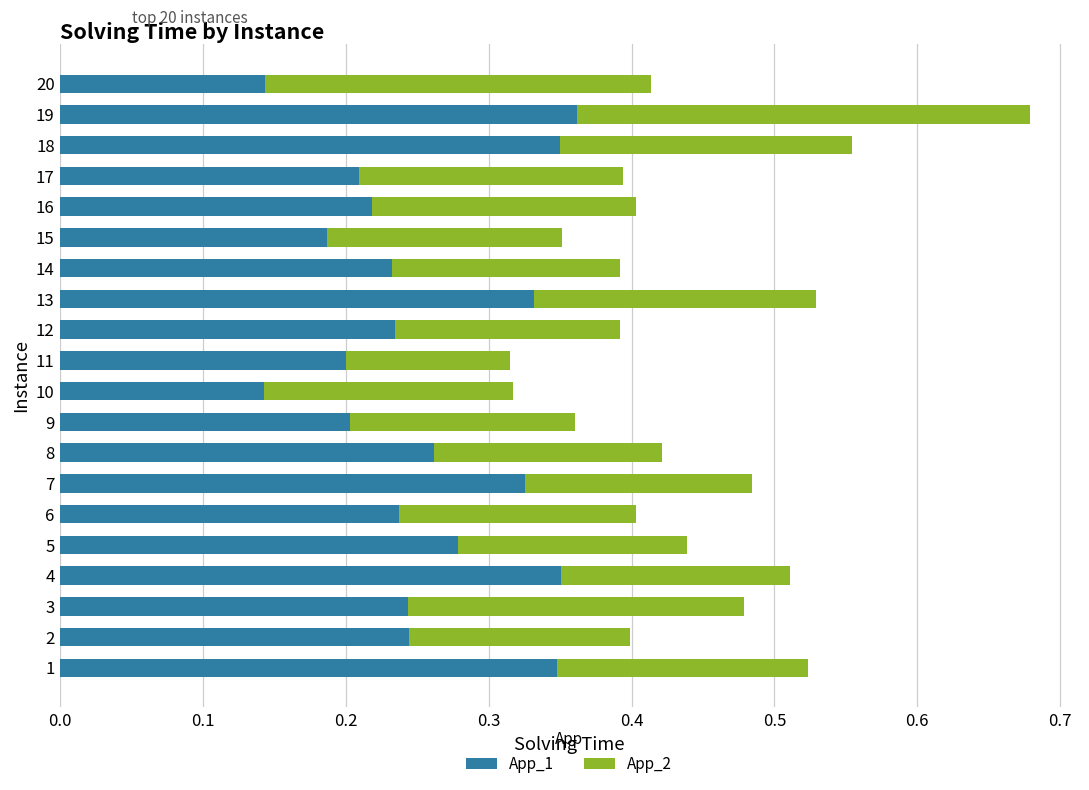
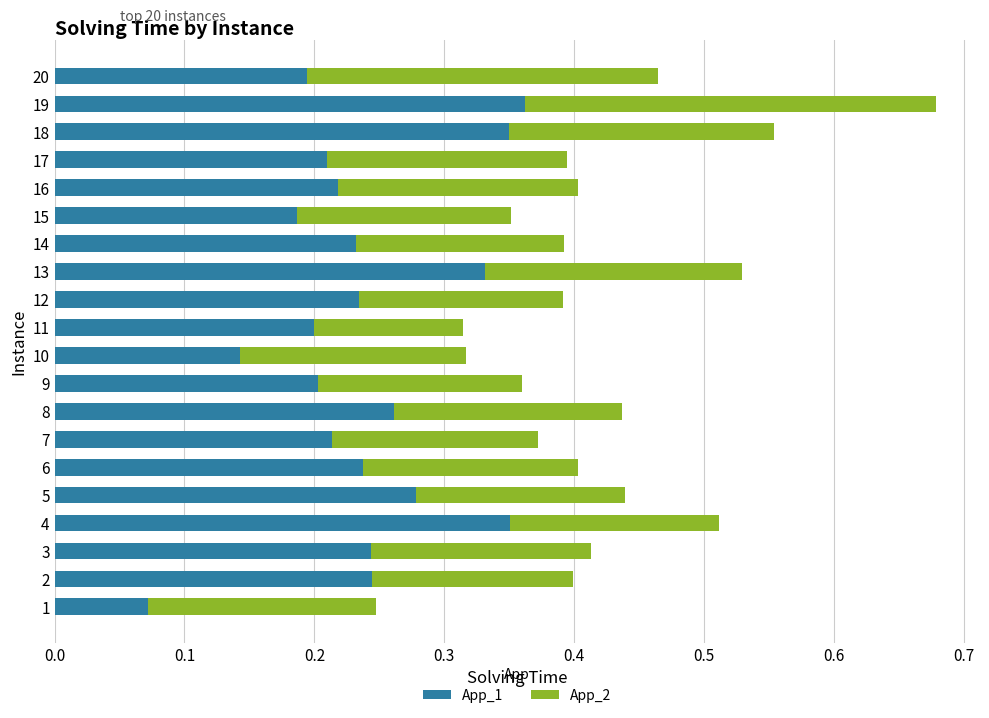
App_1, 20: 0.144 -> 0.194
App_2, 8: 0.160 -> 0.175
App_1, 7: 0.325 -> 0.213
App_2, 3: 0.235 -> 0.170
App_1, 1: 0.348 -> 0.072
